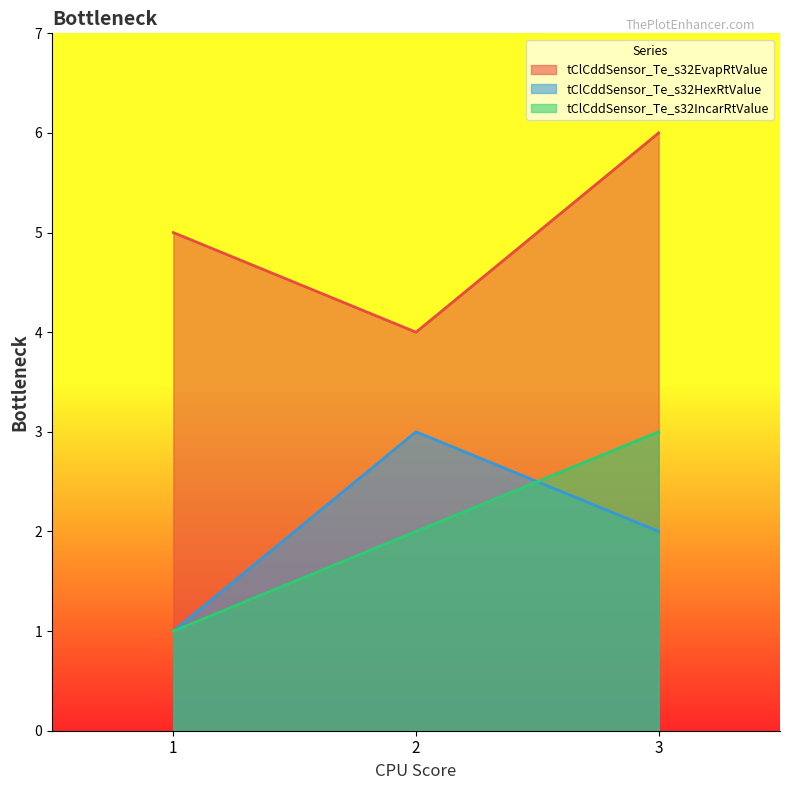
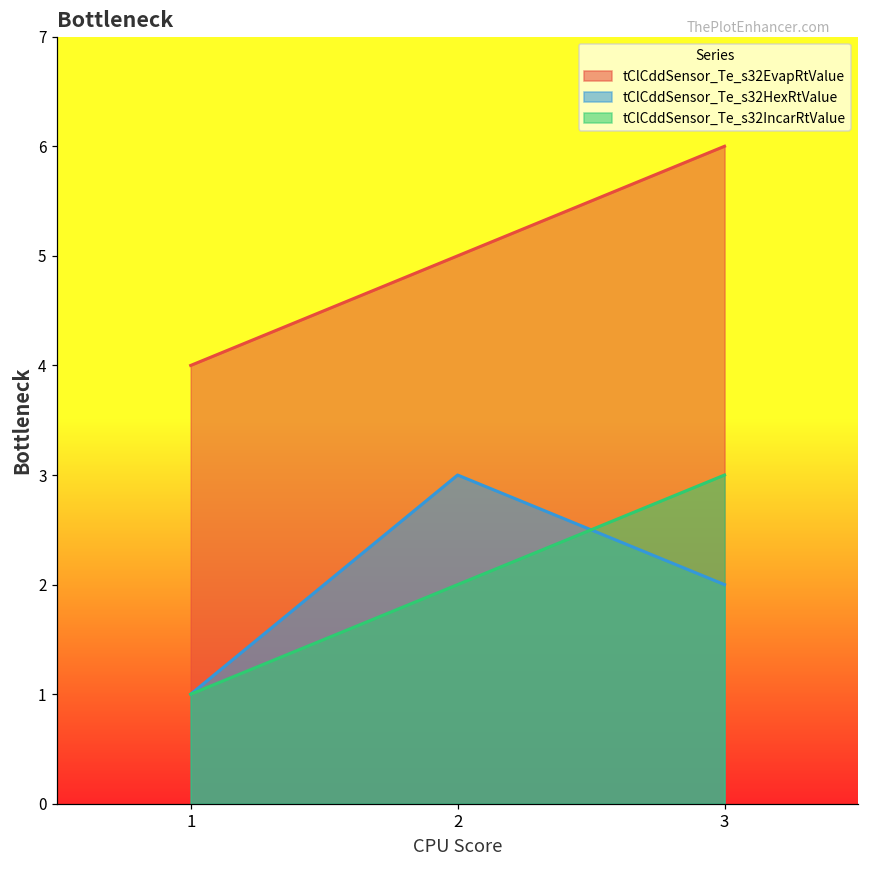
tClCddSensor_Te_s32EvapRtValue, 1: 5 -> 4
tClCddSensor_Te_s32EvapRtValue, 2: 4 -> 5
